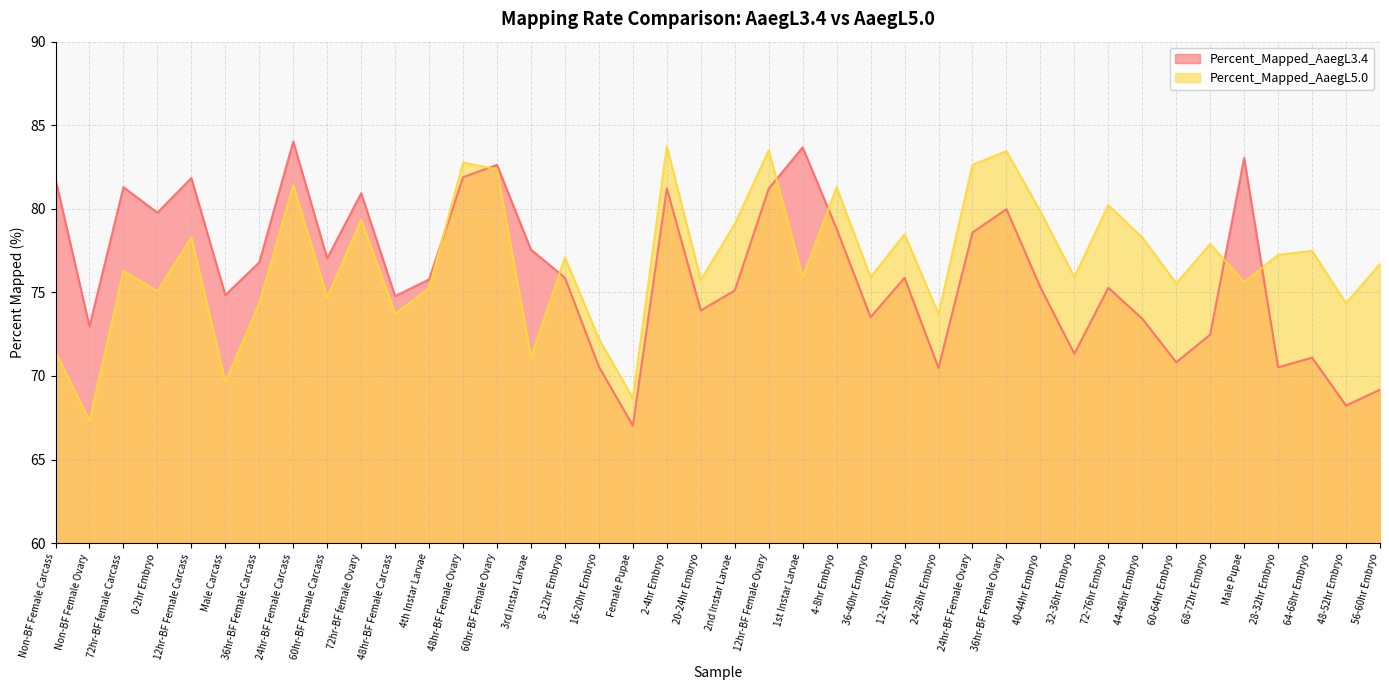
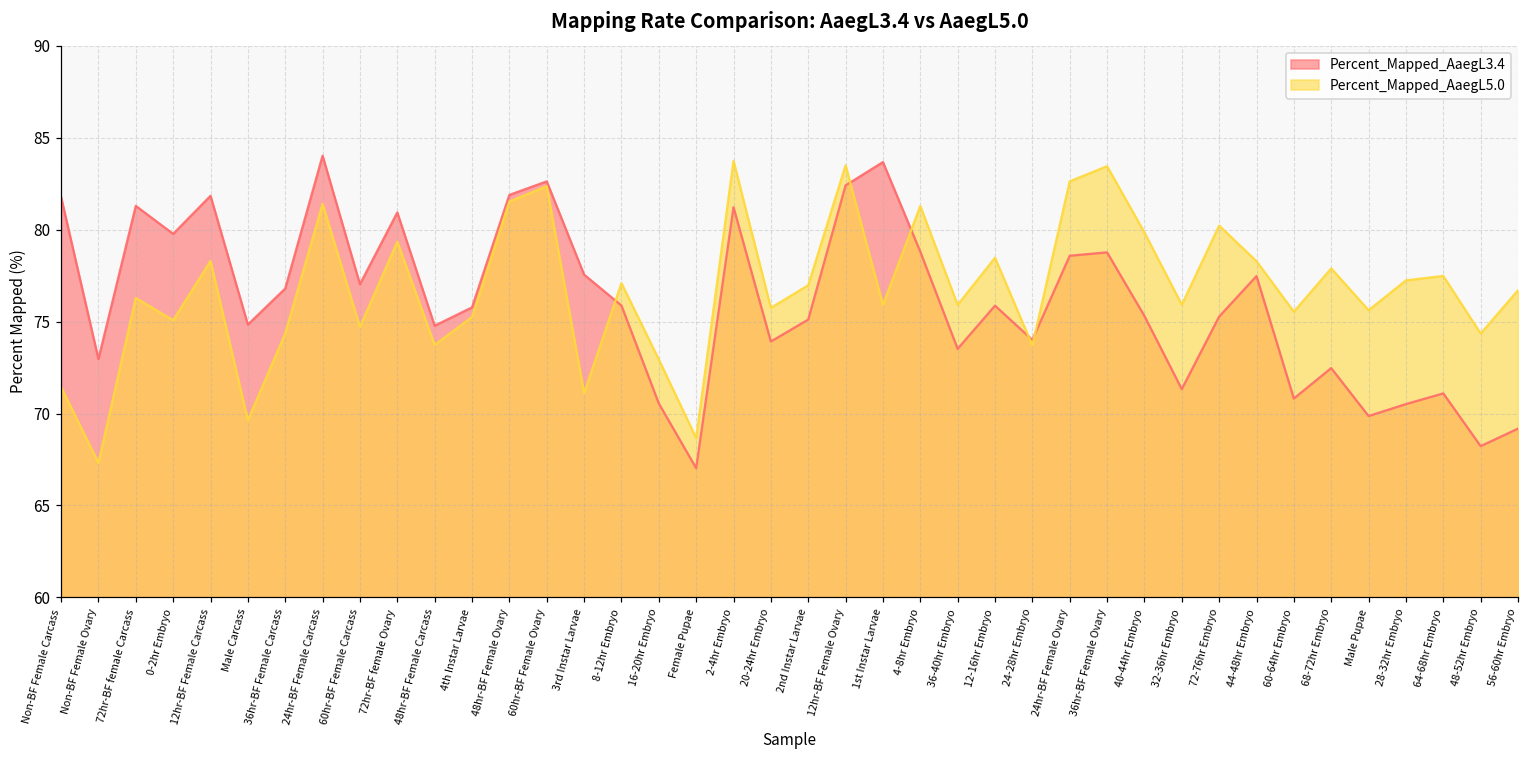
Percent_Mapped_AaegL5.0, 48hr-BF Female Ovary: 82.8 -> 81.5
Percent_Mapped_AaegL5.0, 16-20hr Embryo: 72.2 -> 72.9
Percent_Mapped_AaegL5.0, 2nd Instar Larvae: 79.1 -> 77.0
Percent_Mapped_AaegL3.4, 12hr-BF Female Ovary: 81.2 -> 82.4
Percent_Mapped_AaegL3.4, 24-28hr Embryo: 70.5 -> 74.0
Percent_Mapped_AaegL3.4, 36hr-BF Female Ovary: 80.0 -> 78.8
Percent_Mapped_AaegL3.4, 44-48hr Embryo: 73.4 -> 77.5
Percent_Mapped_AaegL3.4, Male Pupae: 83.0 -> 69.9
